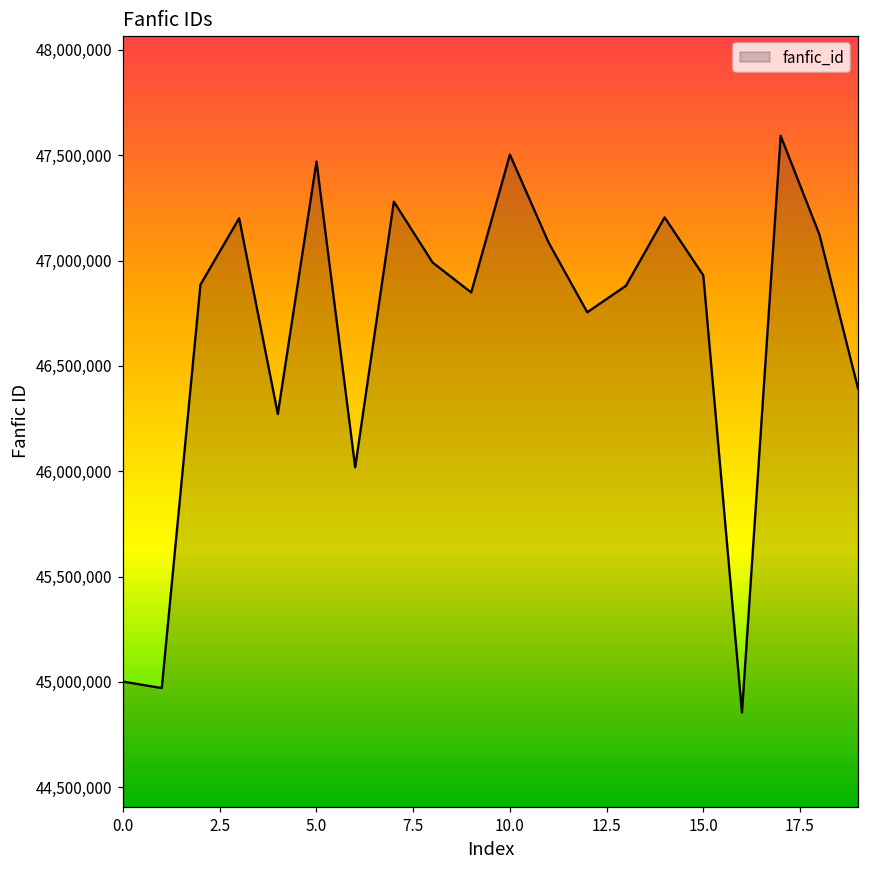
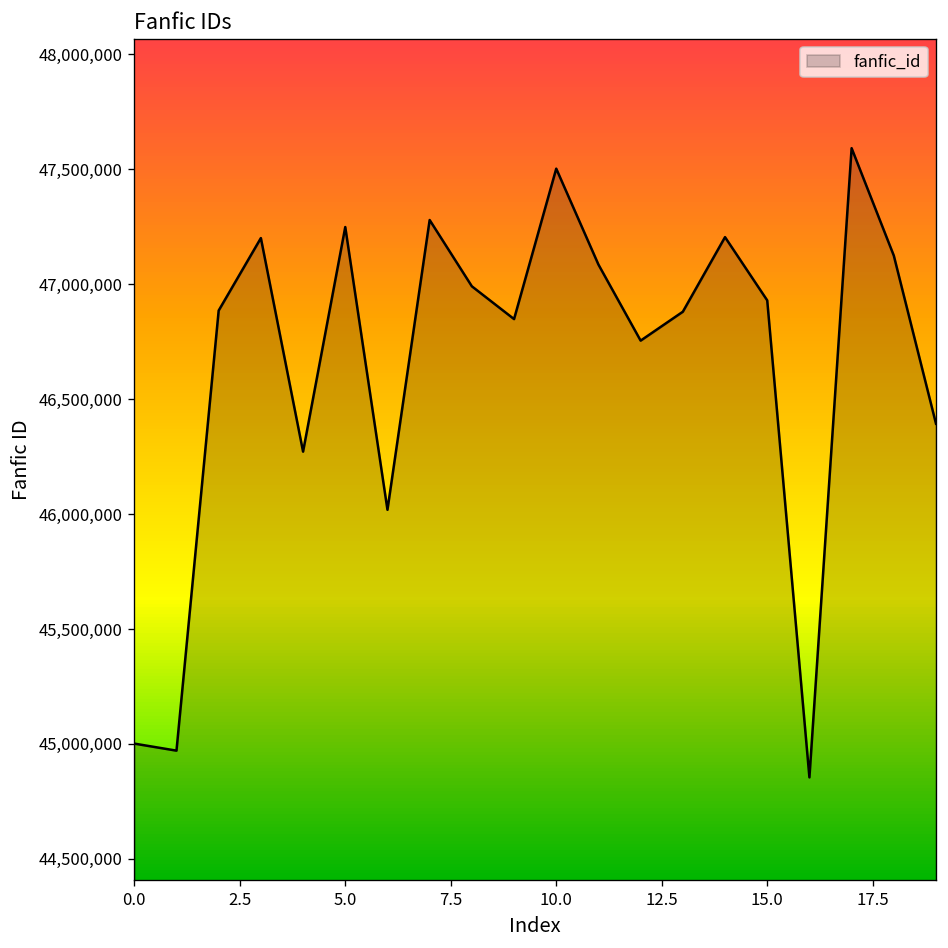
5.0: 47,470,000 -> 47,250,000
